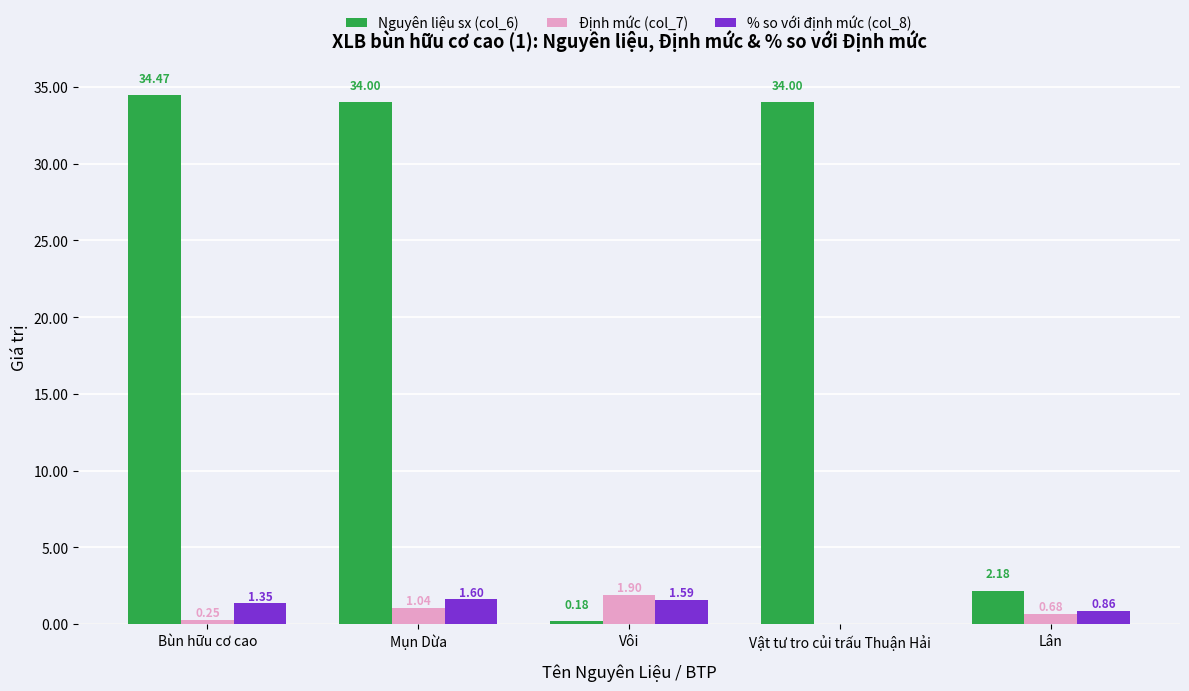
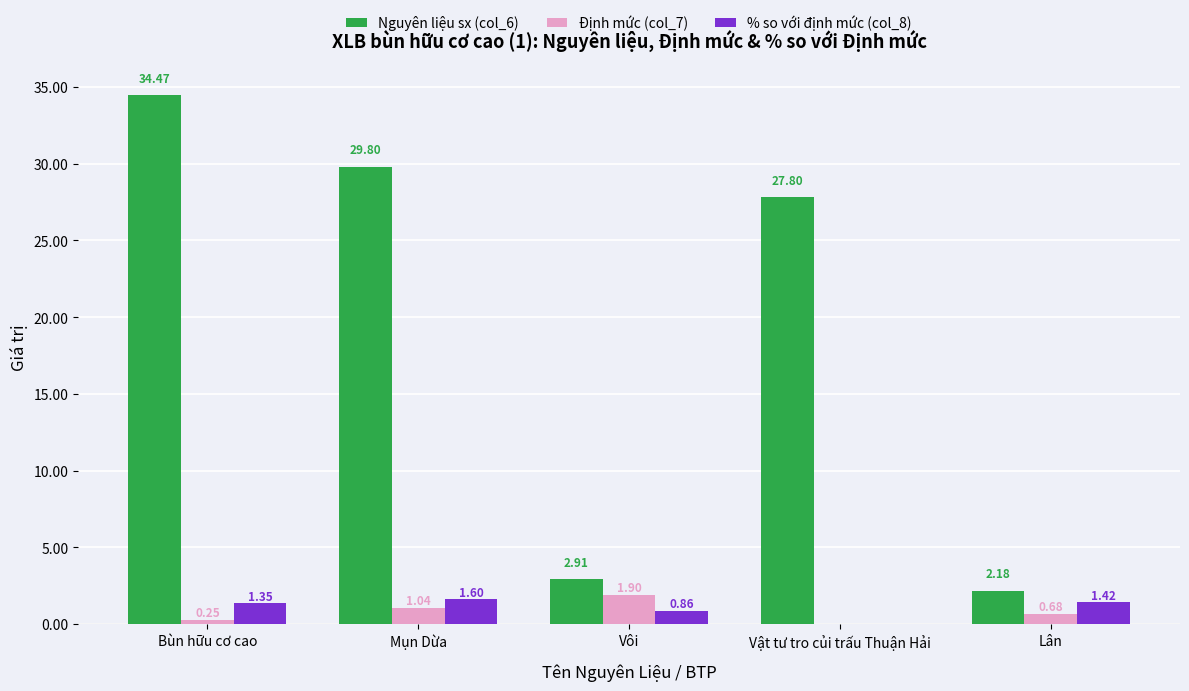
Nguyên liệu sx (col_6), Mụn Dừa: 34.00 -> 29.80
Nguyên liệu sx (col_6), Vôi: 0.18 -> 2.91
% so với định mức (col_8), Vôi: 1.59 -> 0.86
Nguyên liệu sx (col_6), Vật tư tro củi trấu Thuận Hải: 34.00 -> 27.80
% so với định mức (col_8), Lân: 0.86 -> 1.42
